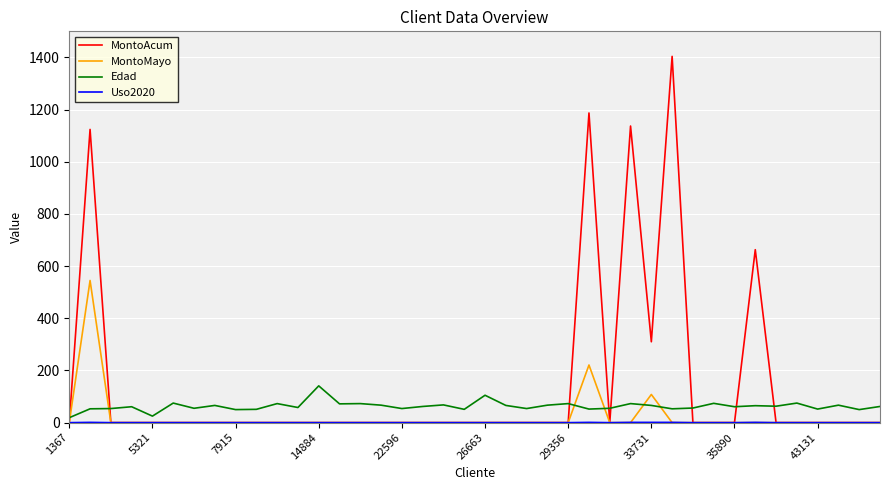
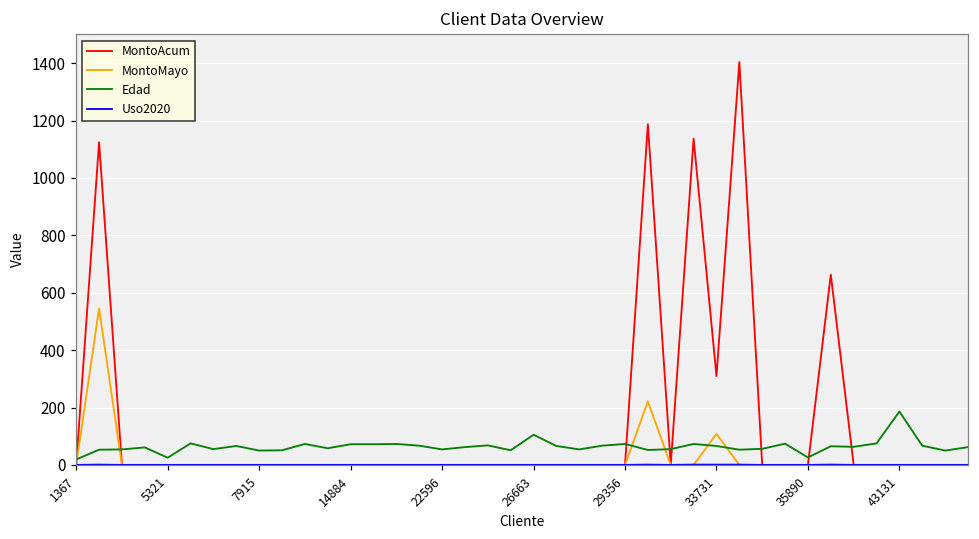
Edad, 14884: 140 -> 70
Edad, 35890: 60 -> 30
Edad, 43131: 50 -> 190
